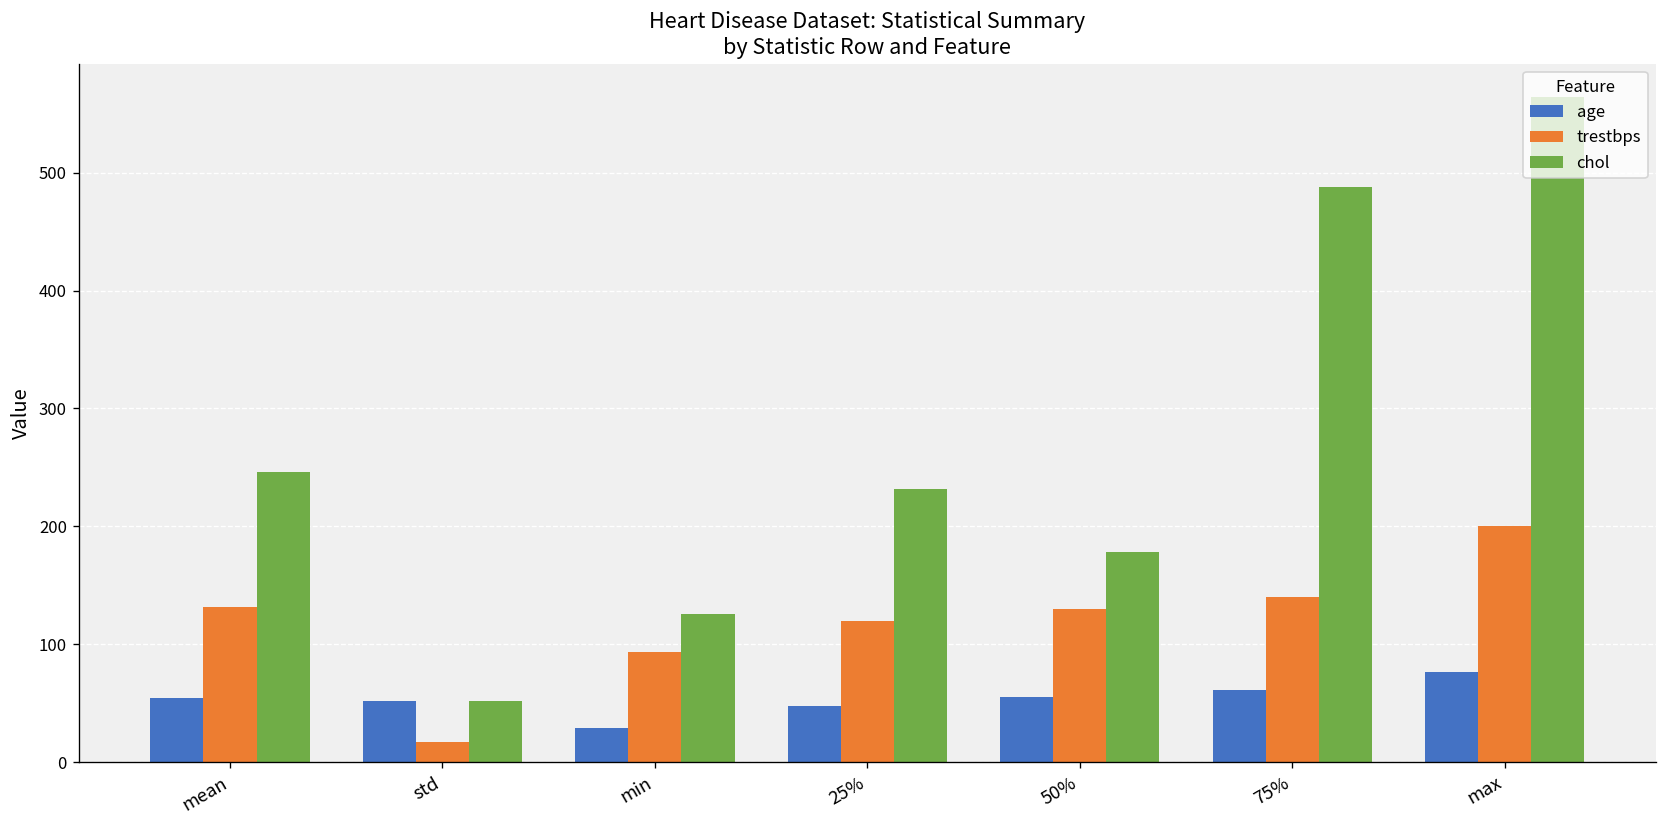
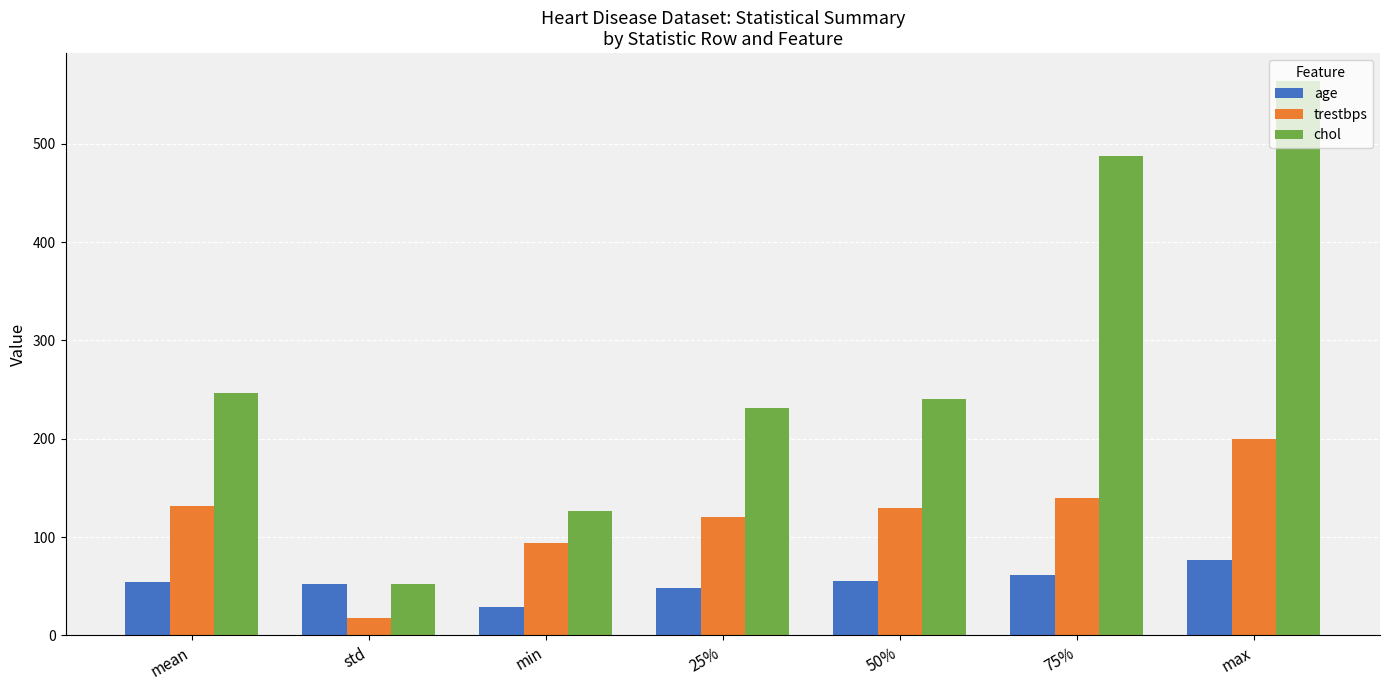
chol, 50%: 180 -> 240
